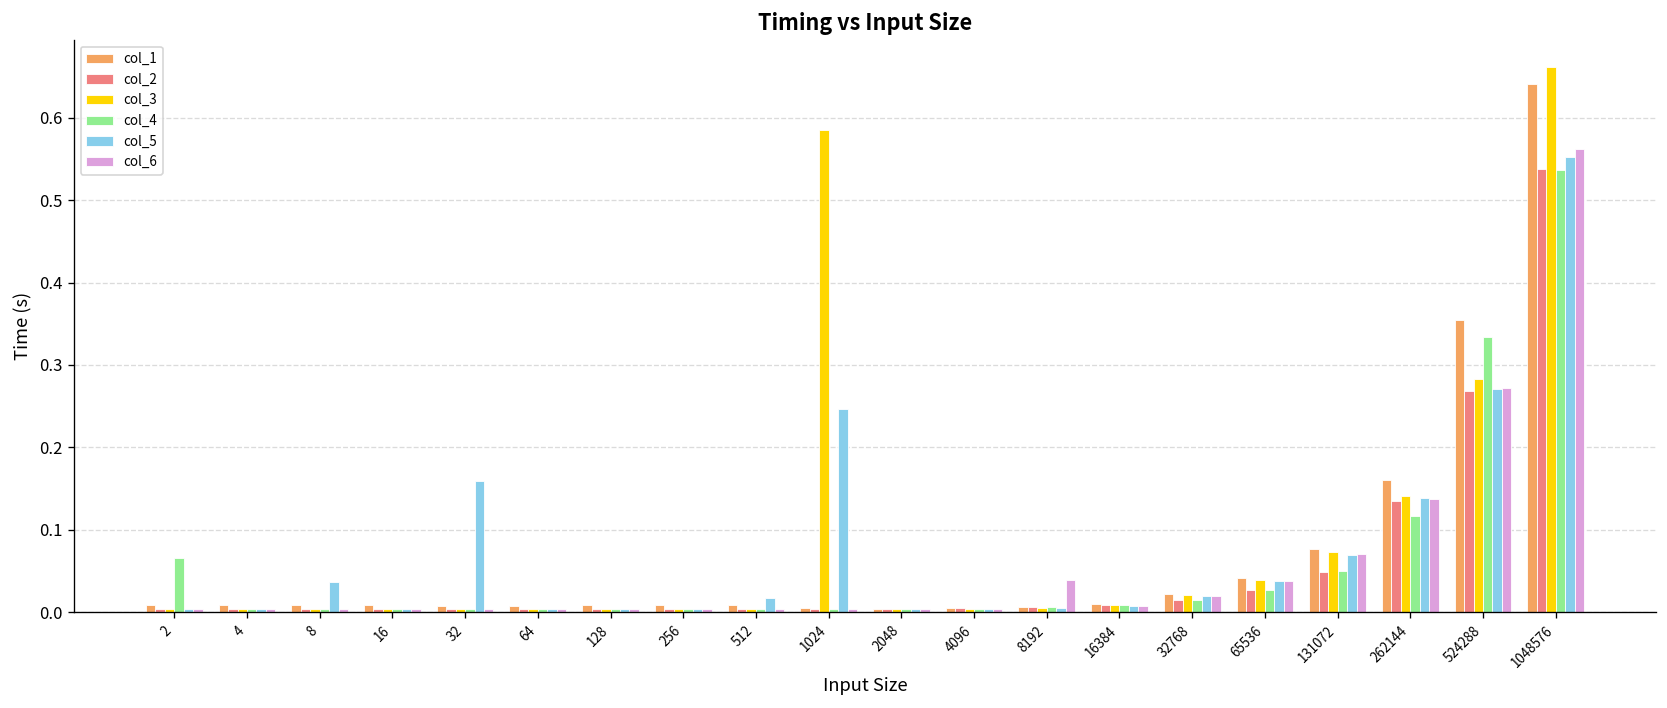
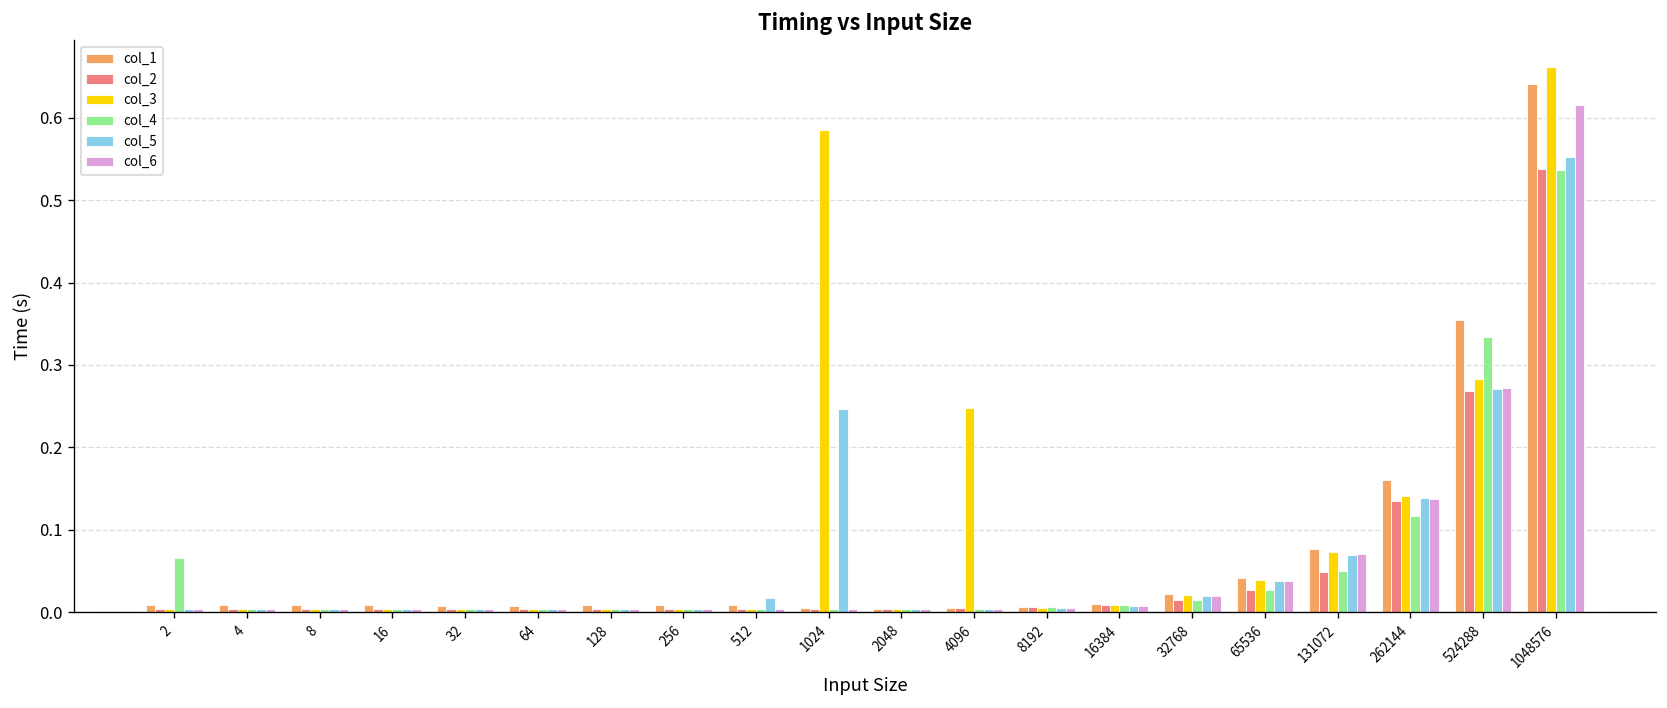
col_5, 8: 0.04 -> 0.00
col_5, 32: 0.16 -> 0.00
col_3, 4096: 0.00 -> 0.25
col_6, 8192: 0.04 -> 0.01
col_6, 1048576: 0.56 -> 0.62
